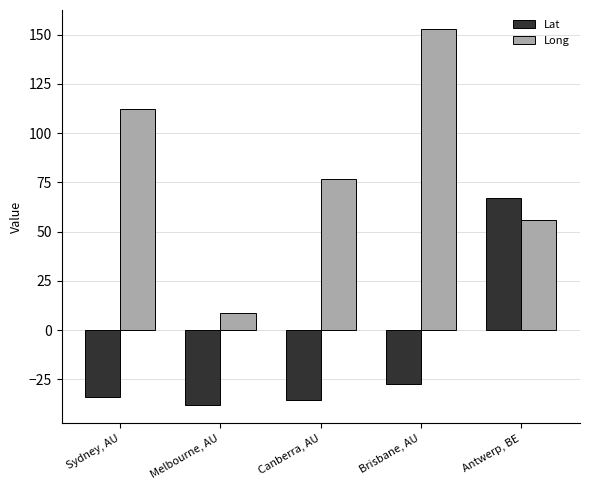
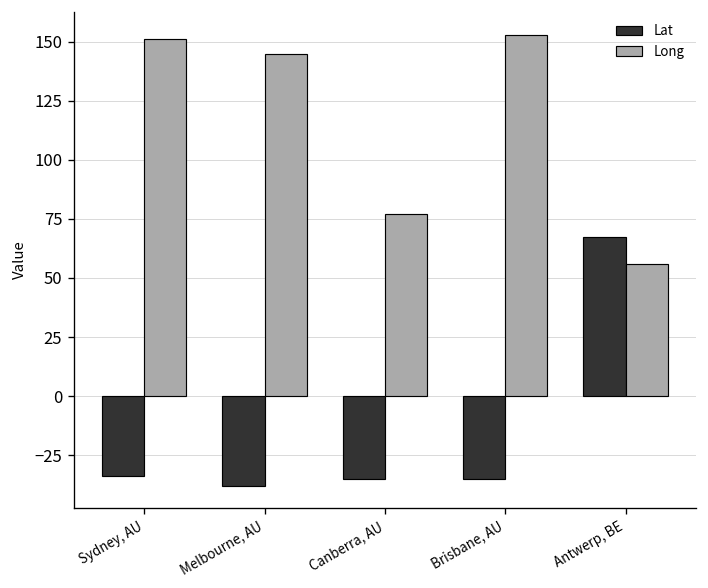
Long, Sydney, AU: 113 -> 151
Long, Melbourne, AU: 9 -> 145
Lat, Brisbane, AU: -27 -> -35
